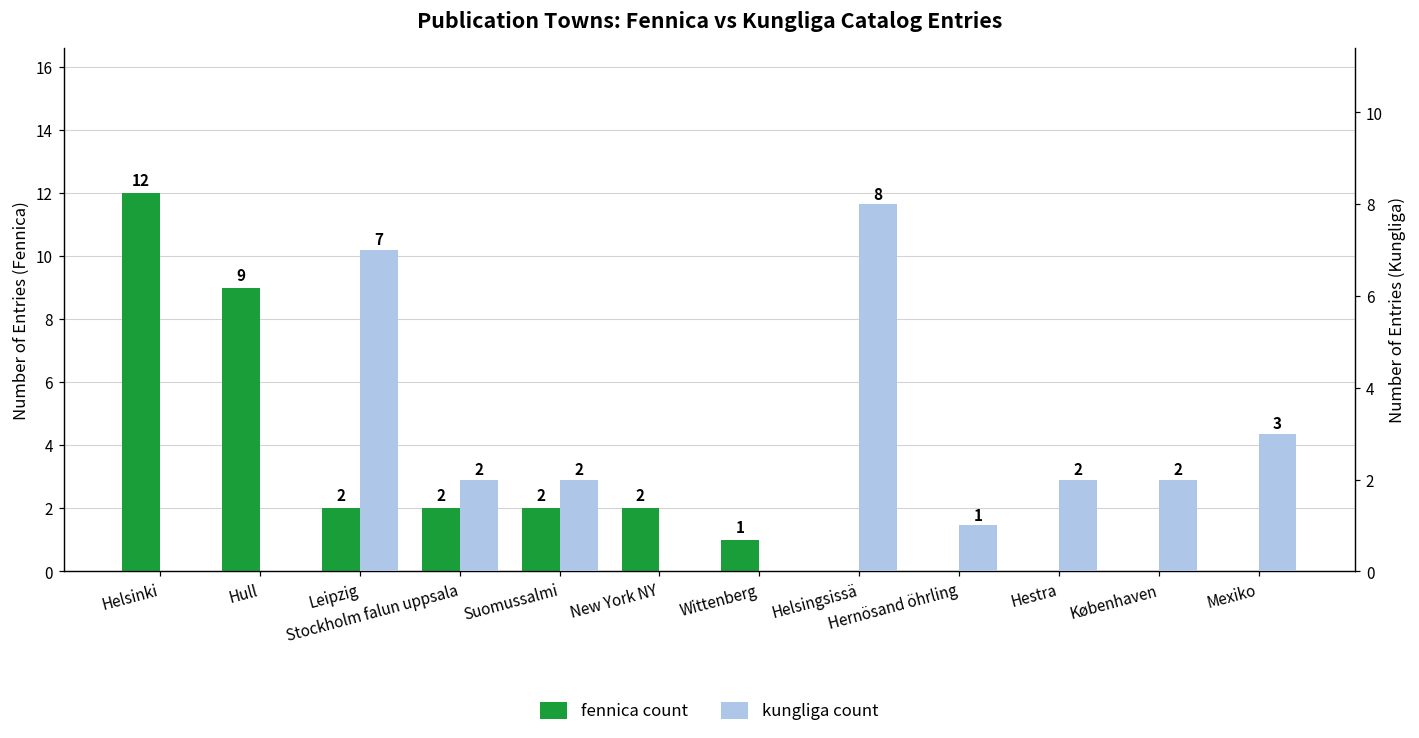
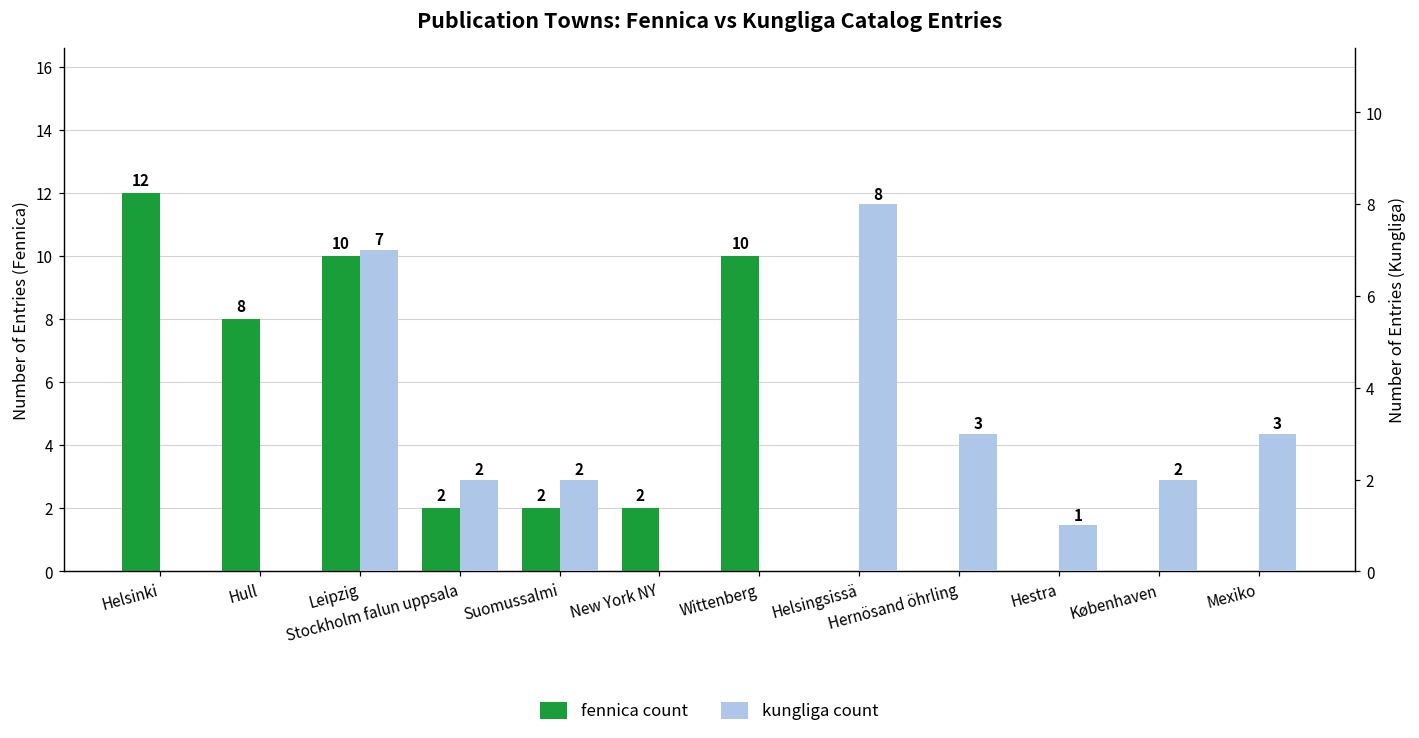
fennica count, Hull: 9 -> 8
fennica count, Leipzig: 2 -> 10
fennica count, Wittenberg: 1 -> 10
kungliga count, Hernösand öhrling: 1 -> 3
kungliga count, Hestra: 2 -> 1
